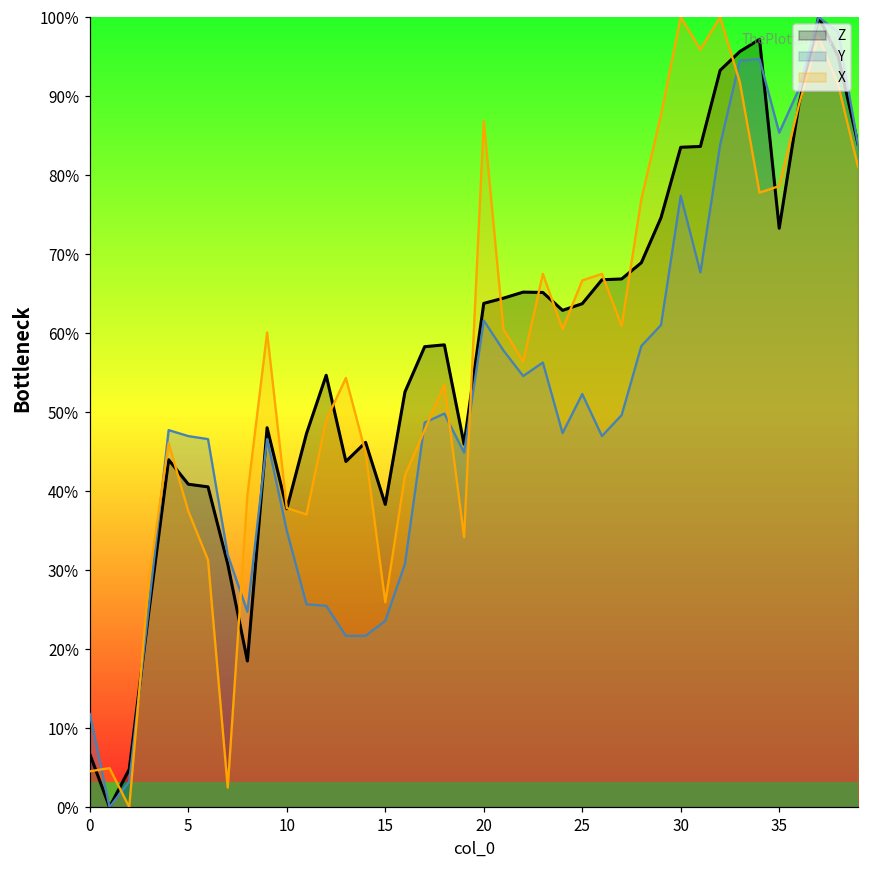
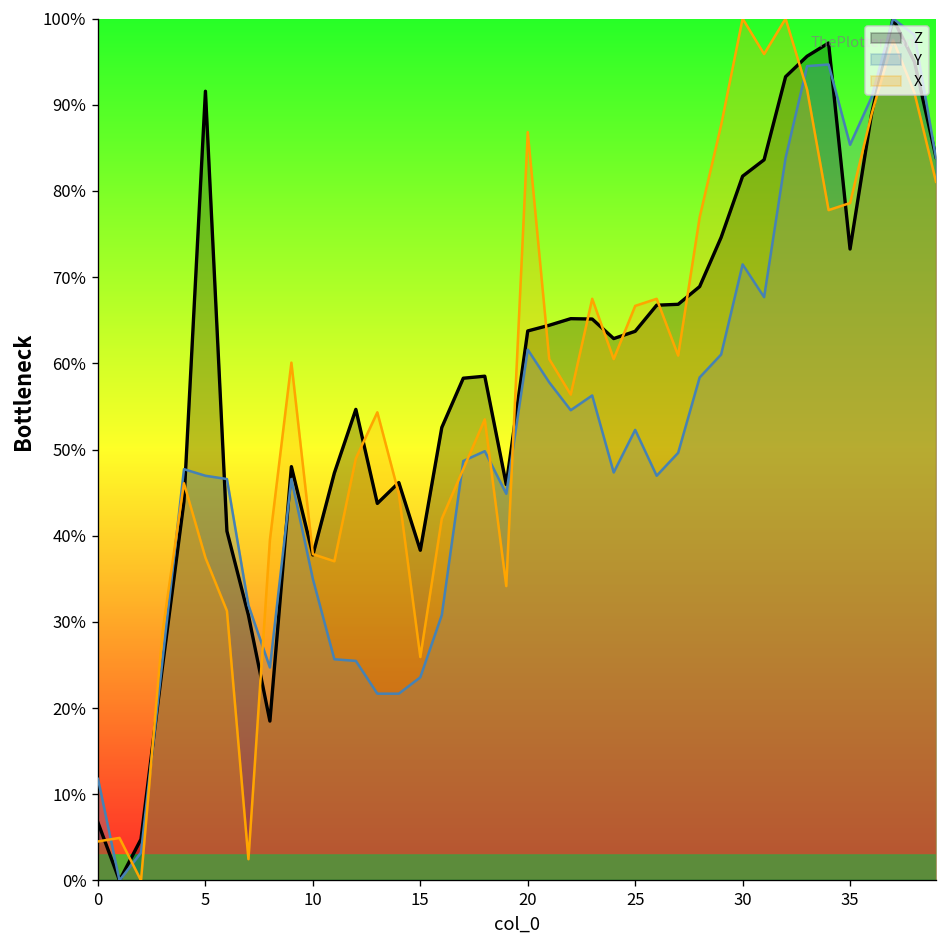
Z, 5: 41% -> 92%
Z, 30: 84% -> 82%
Y, 30: 77% -> 71%
